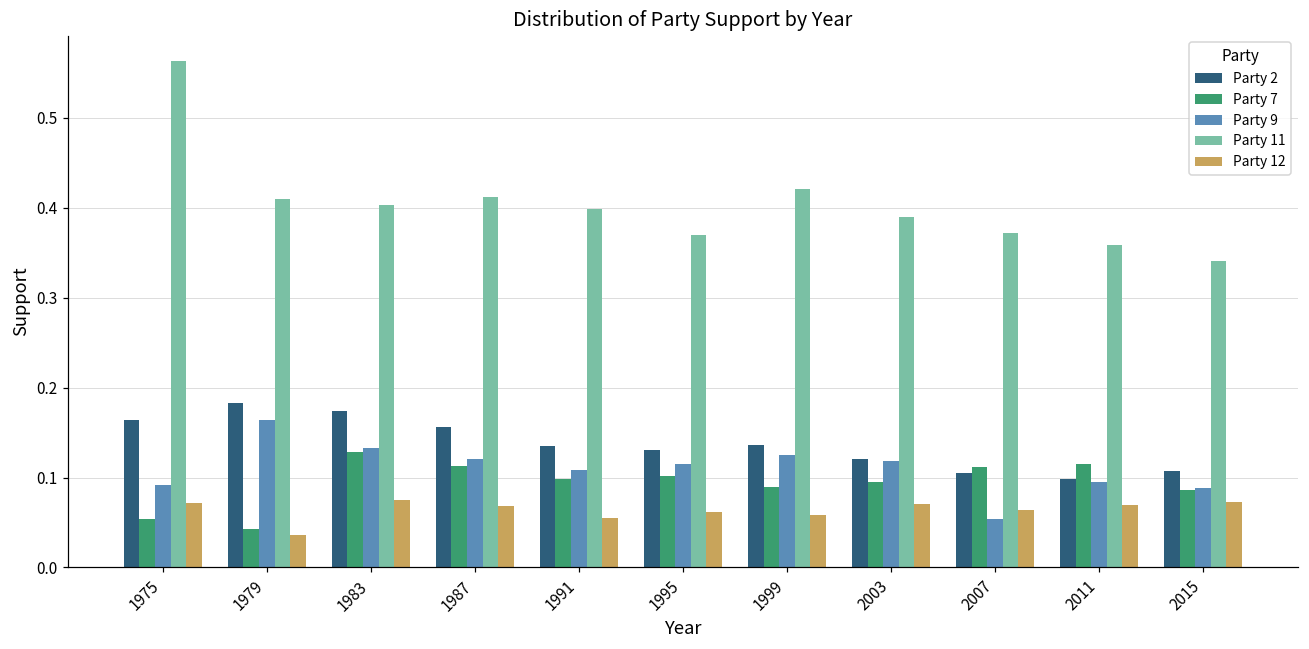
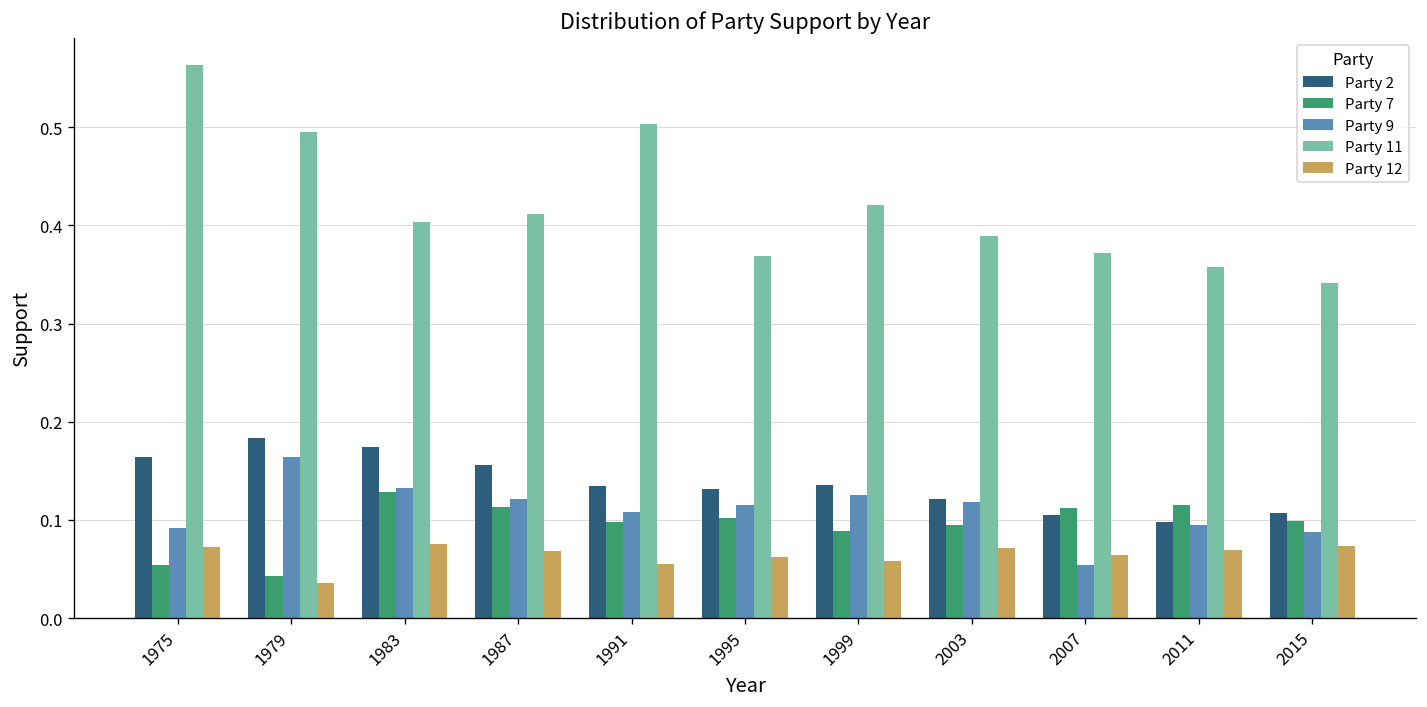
Party 11, 1979: 0.41 -> 0.50
Party 11, 1991: 0.40 -> 0.50
Party 7, 2015: 0.09 -> 0.10
